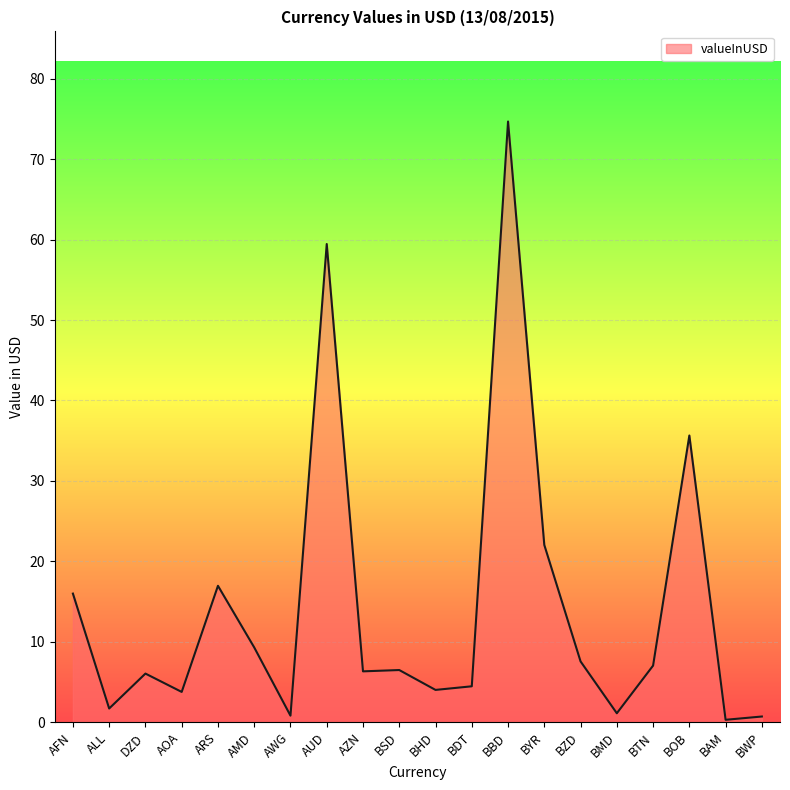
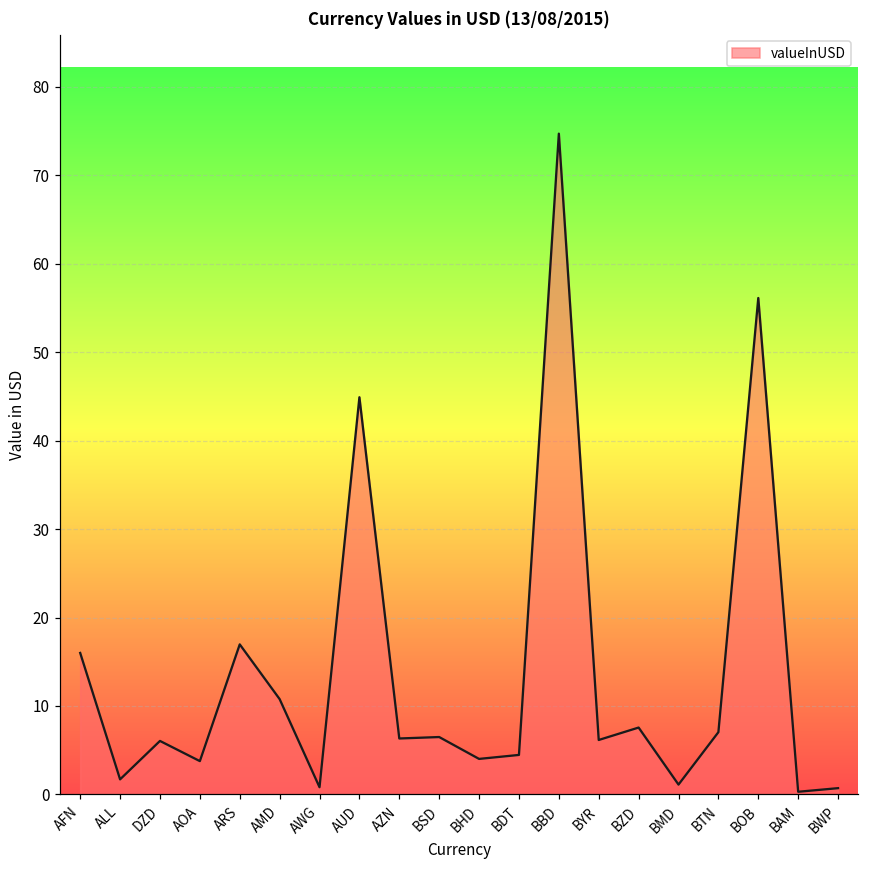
AMD: 9 -> 11
AUD: 59 -> 45
BYR: 22 -> 6
BOB: 36 -> 56
